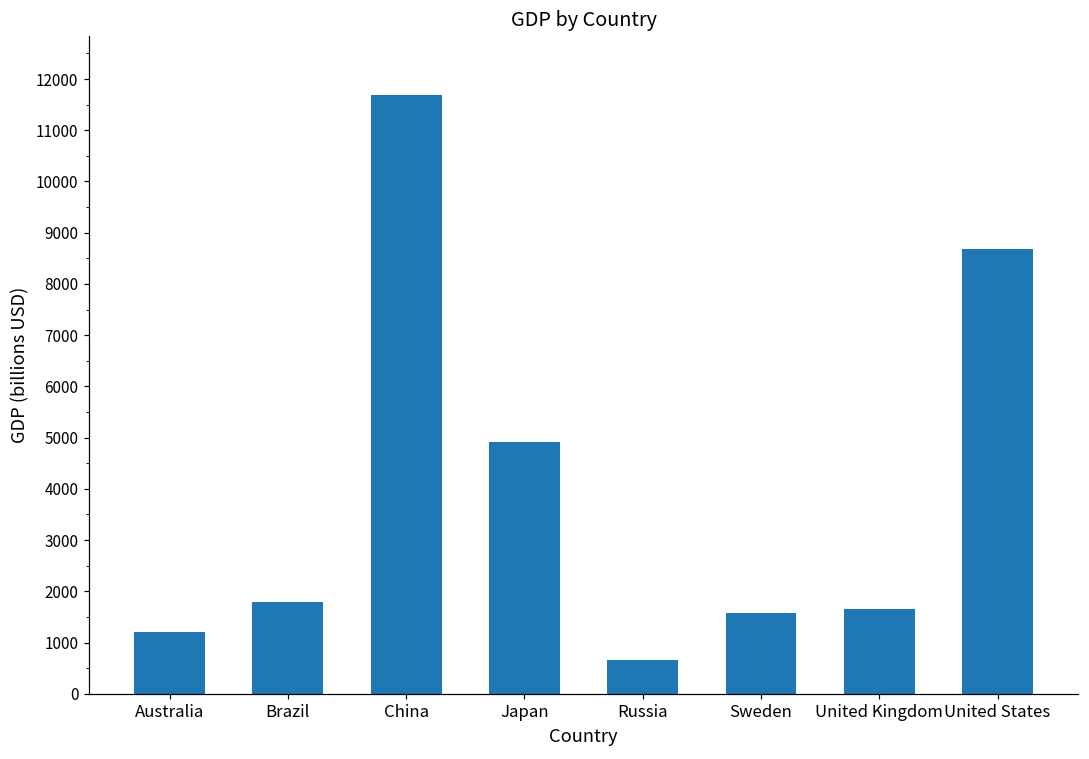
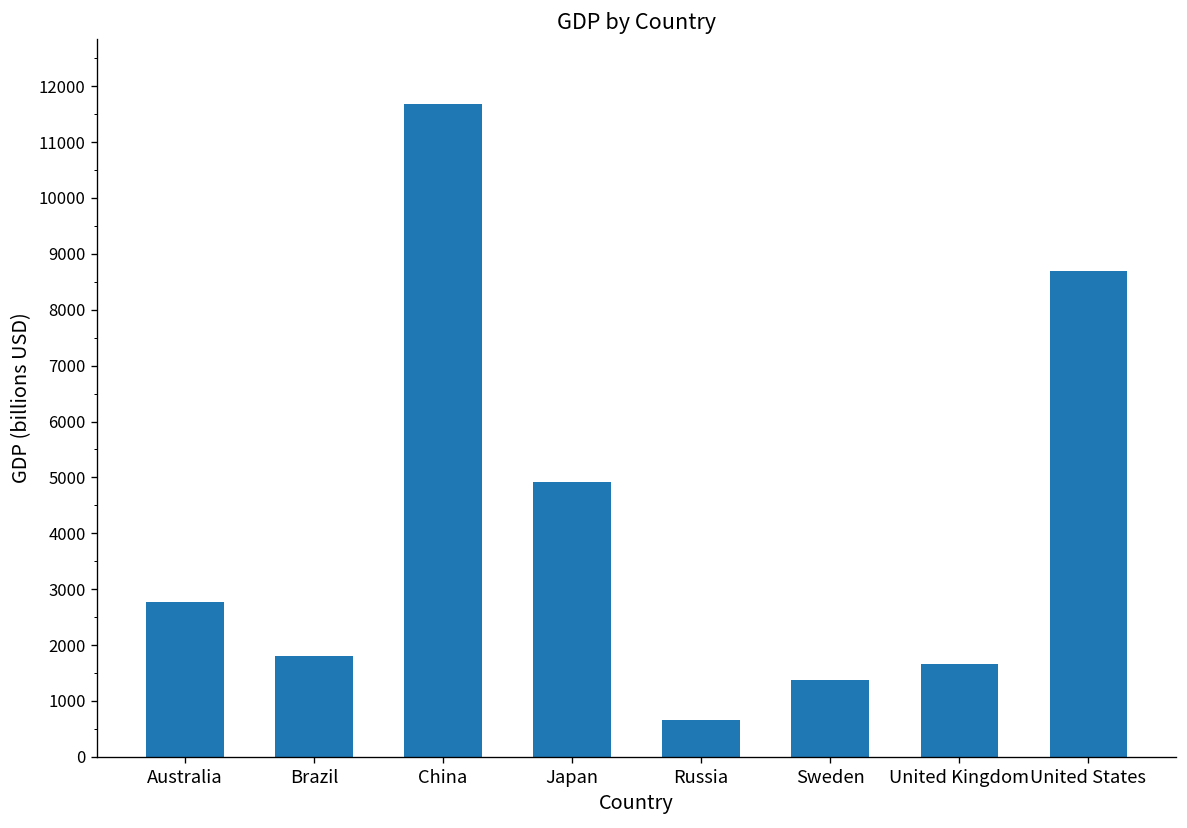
Australia: 1200 -> 2800
Sweden: 1600 -> 1400
